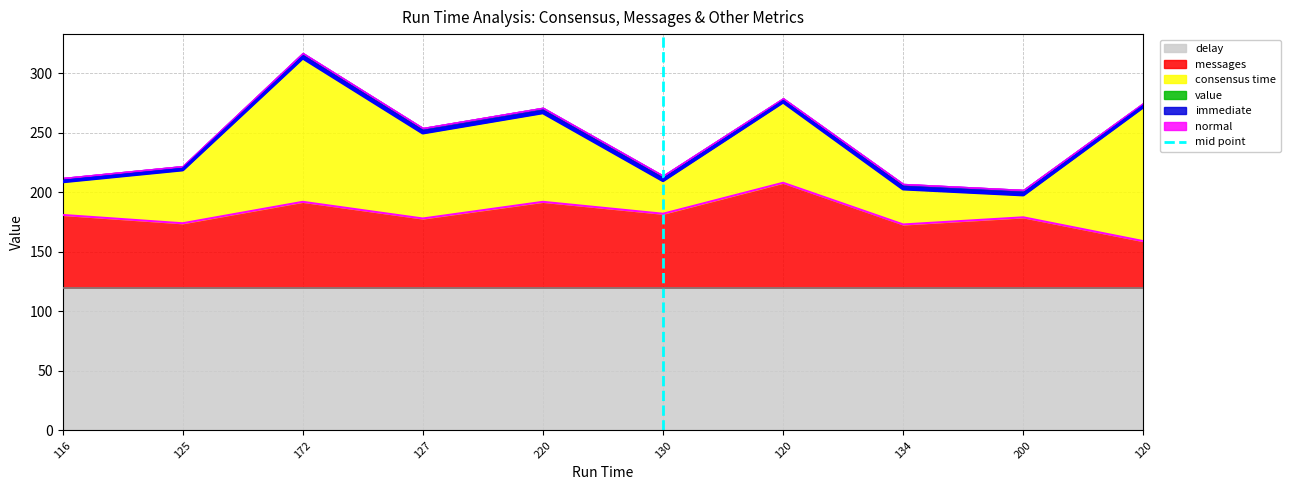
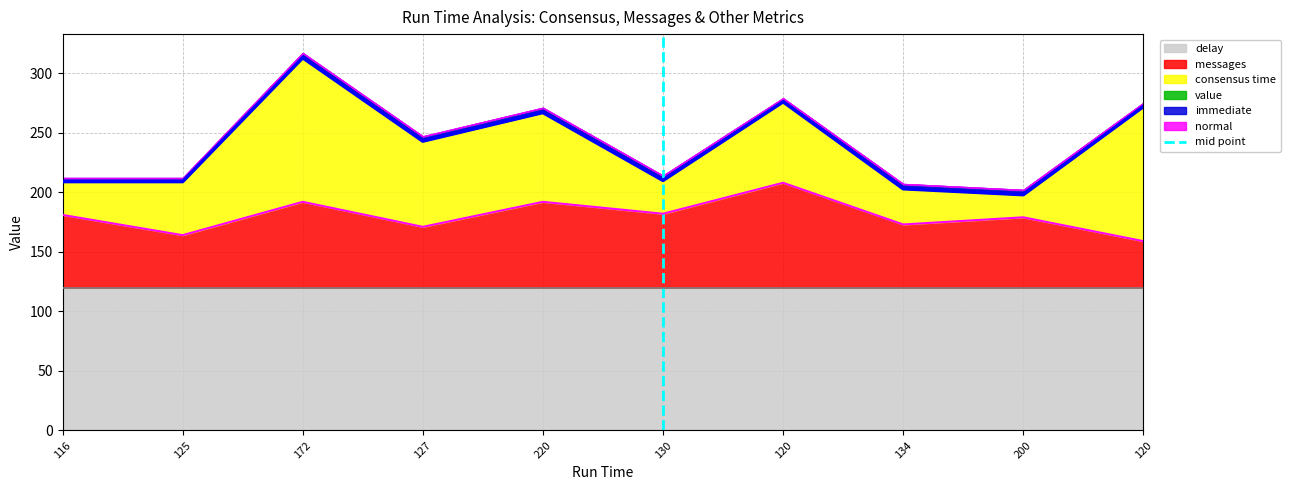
messages, 125: 174 -> 164
messages, 127: 178 -> 171
